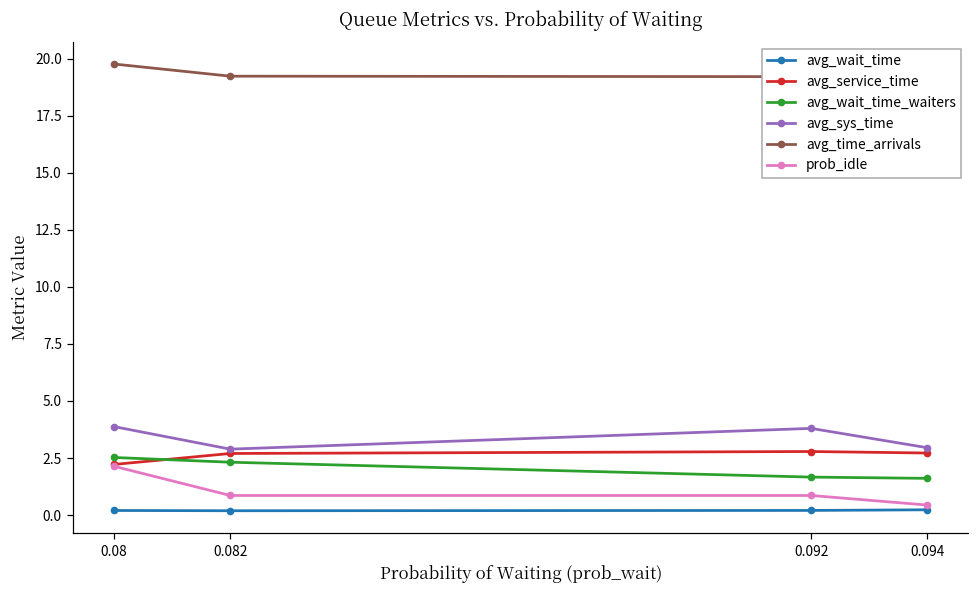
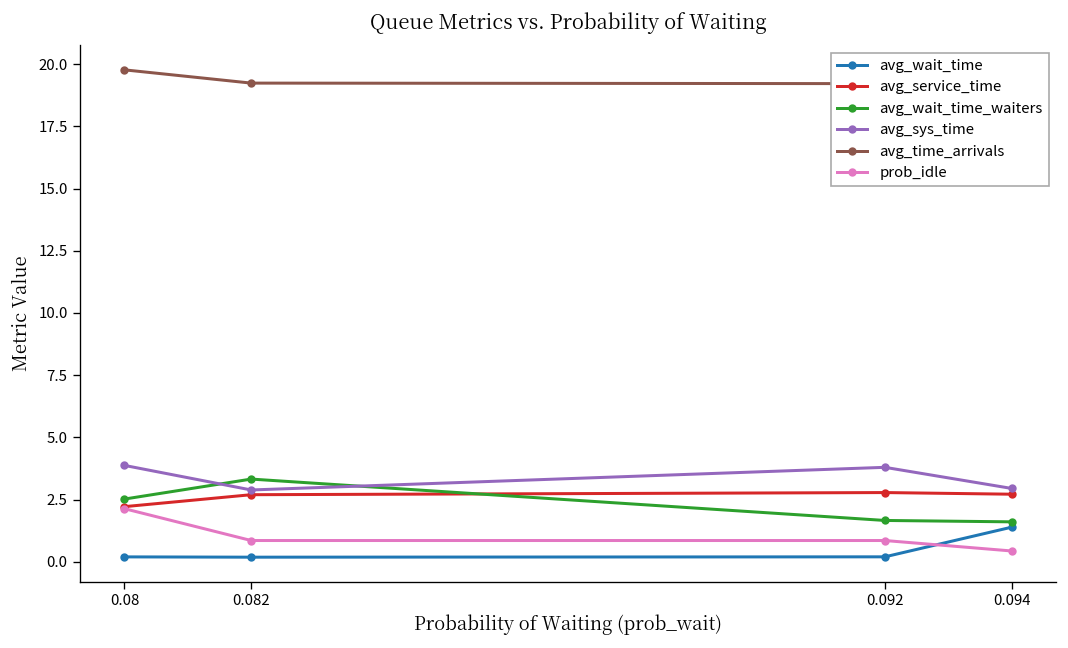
avg_wait_time_waiters, 0.082: 2.3 -> 3.3
avg_wait_time, 0.094: 0.2 -> 1.4
